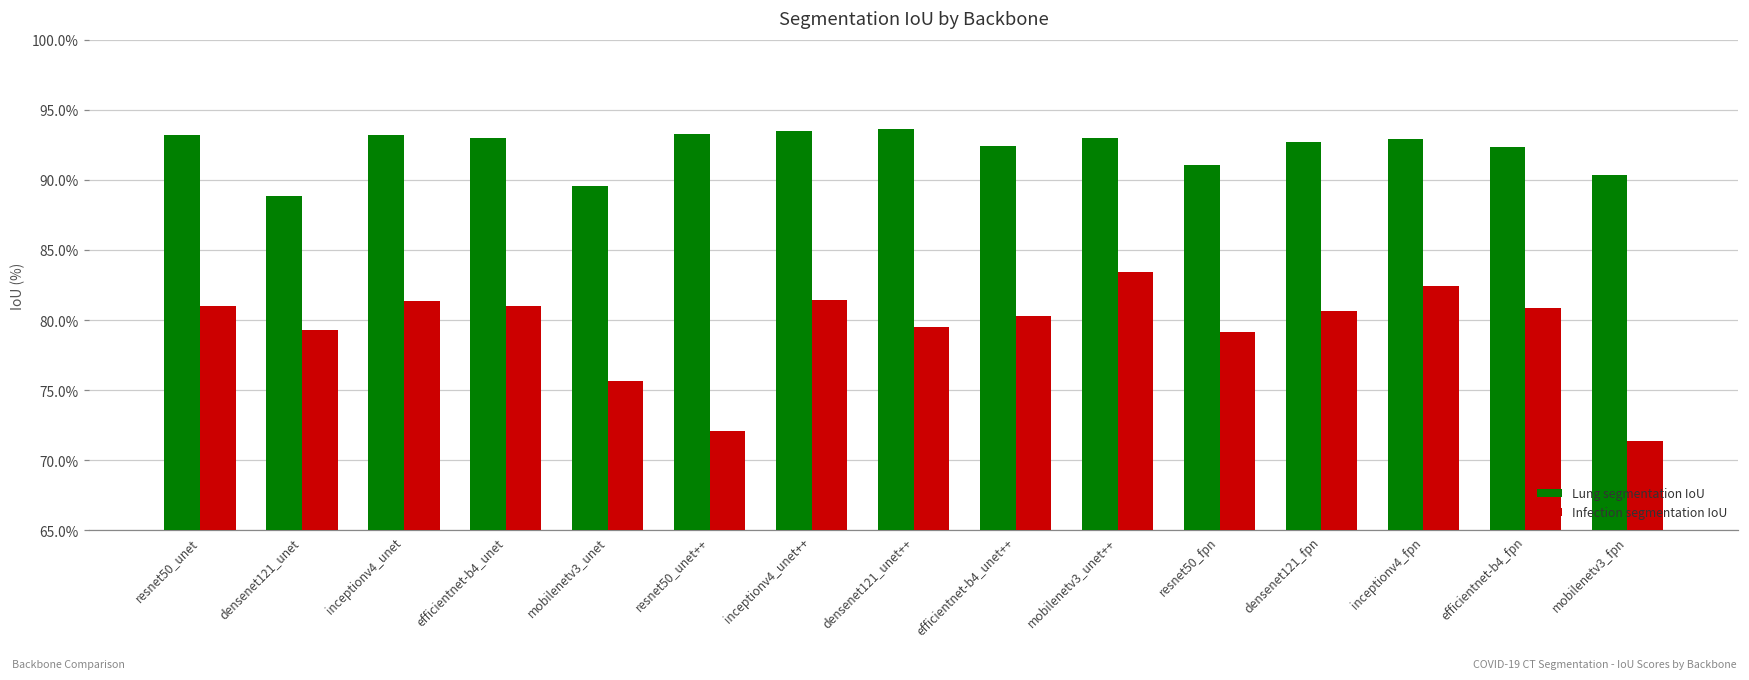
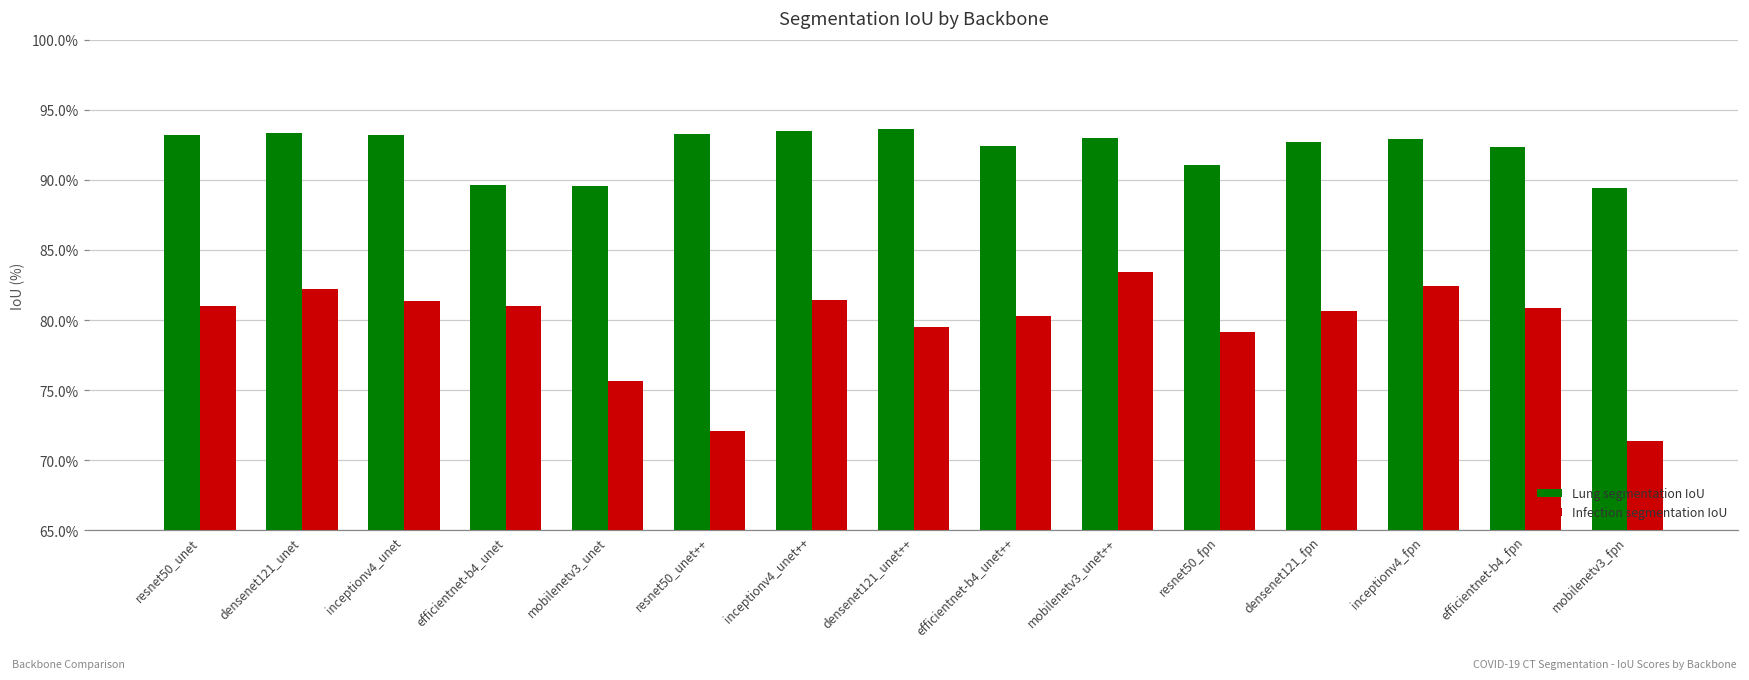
Lung segmentation IoU, densenet121_unet: 88.9% -> 93.4%
Infection segmentation IoU, densenet121_unet: 79.3% -> 82.2%
Lung segmentation IoU, efficientnet-b4_unet: 93.0% -> 89.7%
Lung segmentation IoU, mobilenetv3_fpn: 90.3% -> 89.4%
